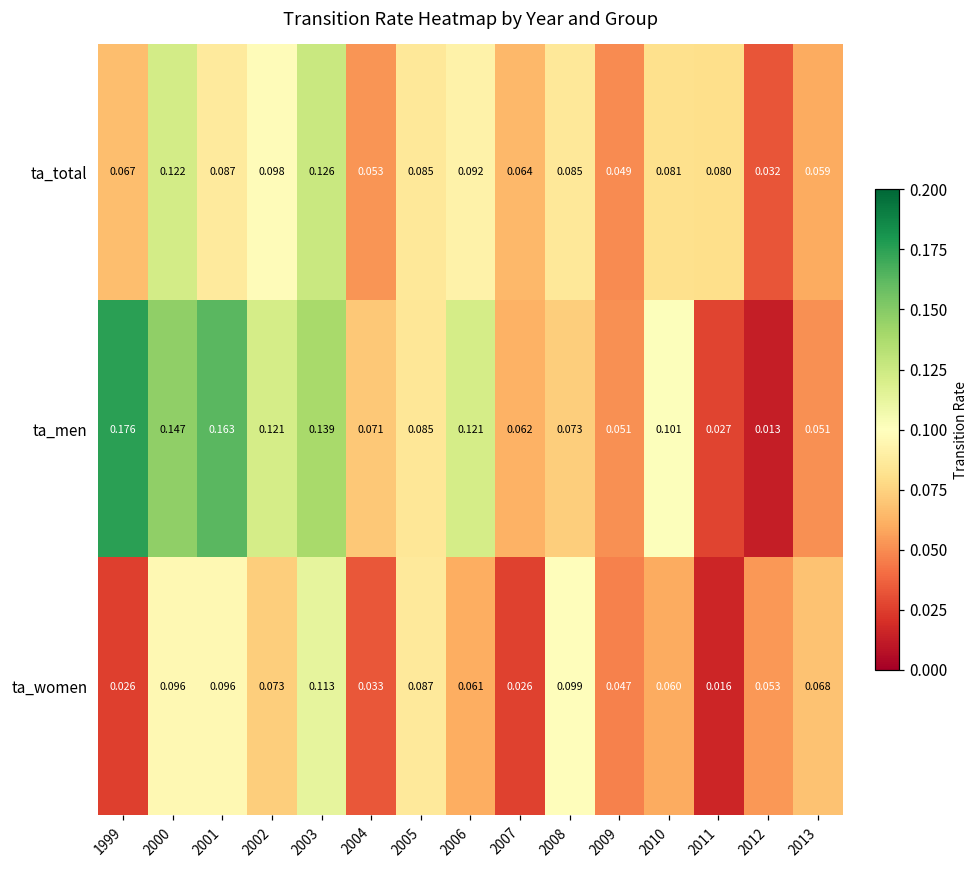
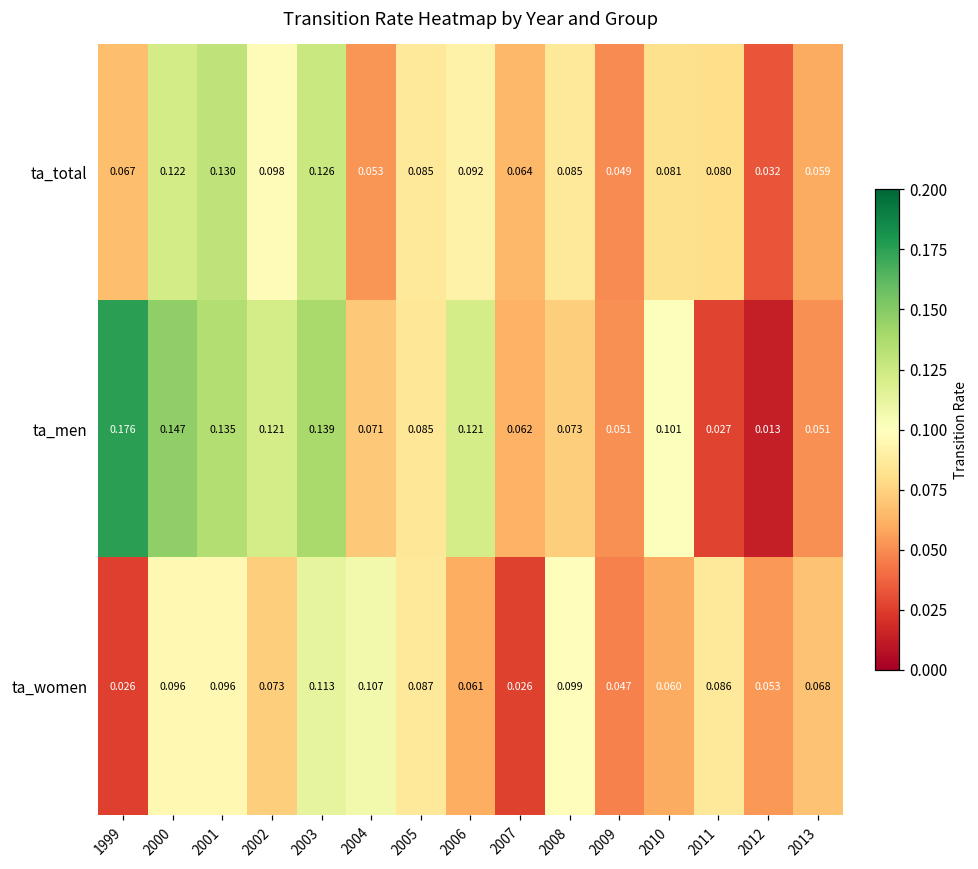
ta_total, 2001: 0.087 -> 0.130
ta_men, 2001: 0.163 -> 0.135
ta_women, 2004: 0.033 -> 0.107
ta_women, 2011: 0.016 -> 0.086
